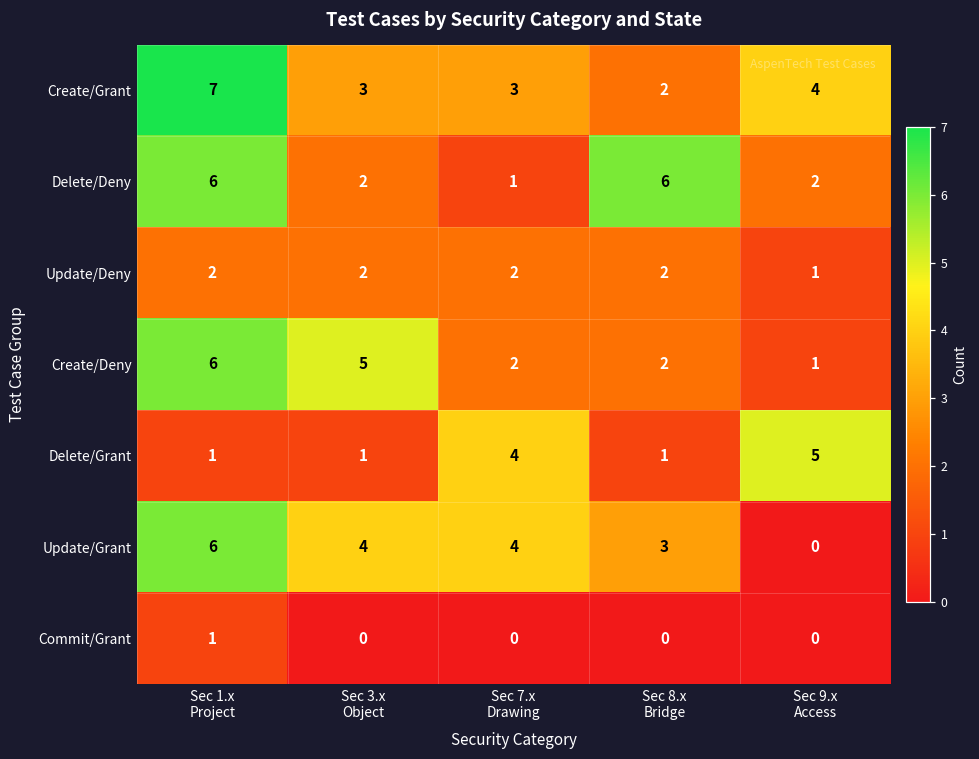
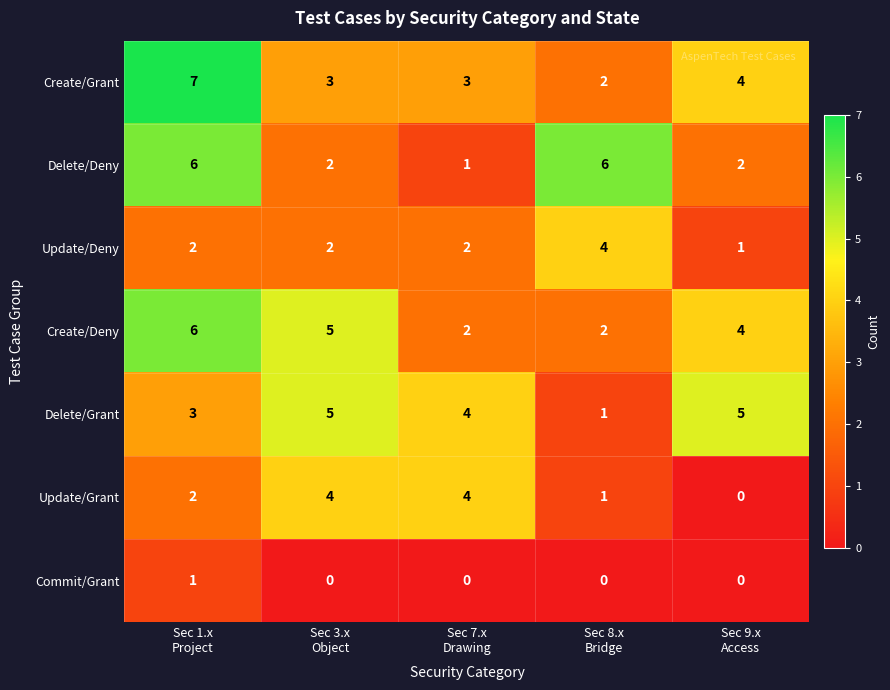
Update/Deny, Sec 8.x Bridge: 2 -> 4
Create/Deny, Sec 9.x Access: 1 -> 4
Delete/Grant, Sec 1.x Project: 1 -> 3
Delete/Grant, Sec 3.x Object: 1 -> 5
Update/Grant, Sec 1.x Project: 6 -> 2
Update/Grant, Sec 8.x Bridge: 3 -> 1
